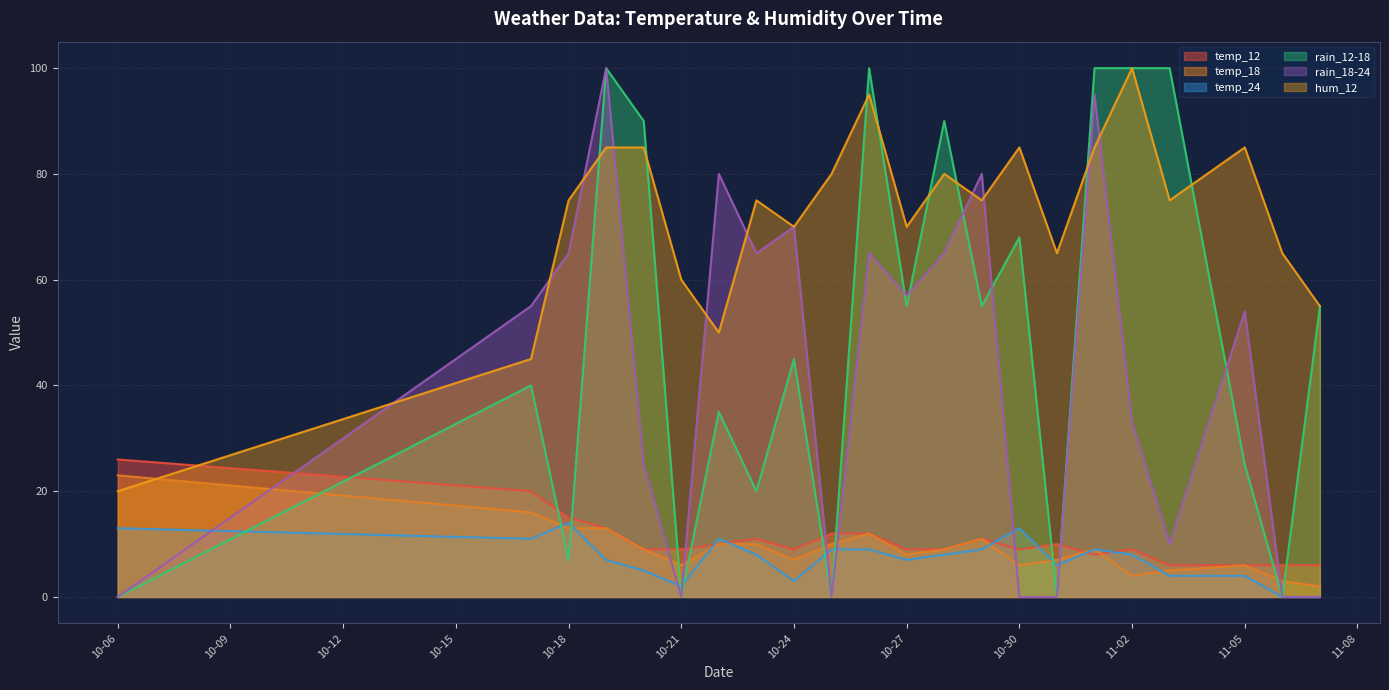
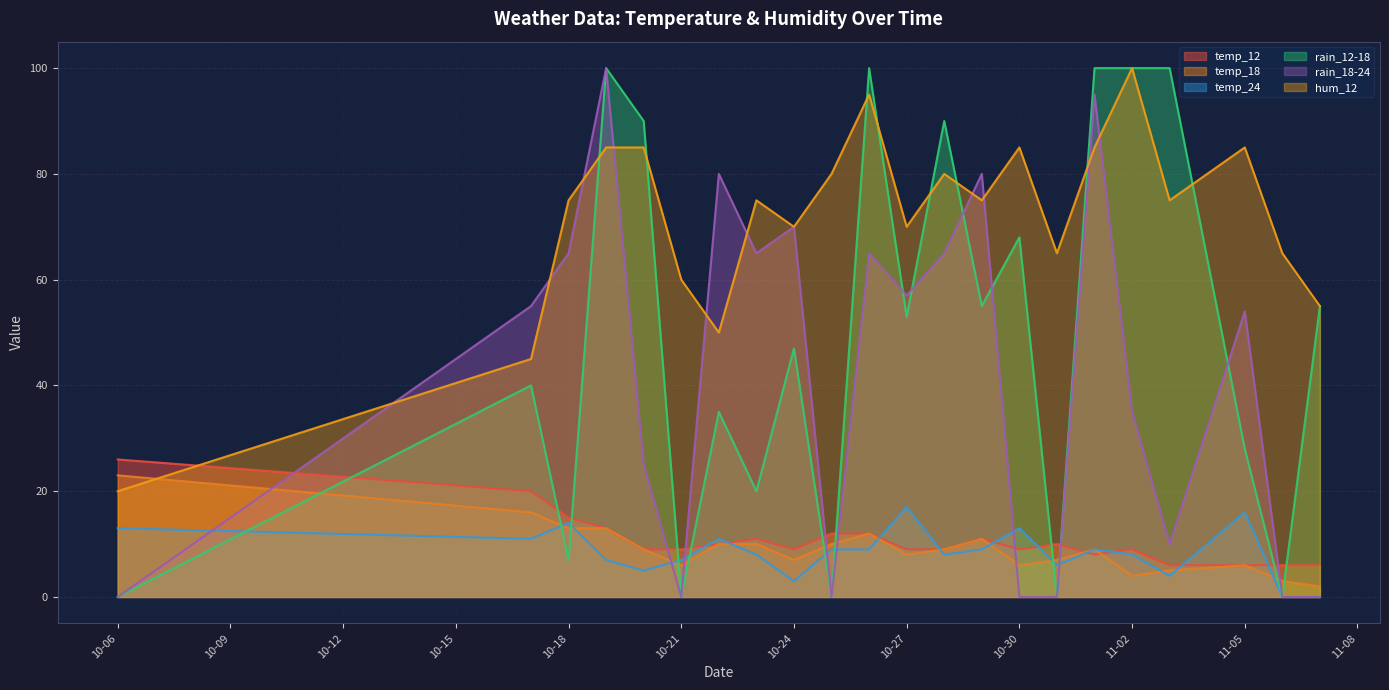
temp_24, 10-21: 2 -> 7
rain_12-18, 10-24: 45 -> 47
temp_24, 10-27: 7 -> 17
rain_12-18, 10-27: 55 -> 53
rain_18-24, 11-02: 33 -> 35
temp_24, 11-05: 4 -> 16
rain_12-18, 11-05: 25 -> 28
